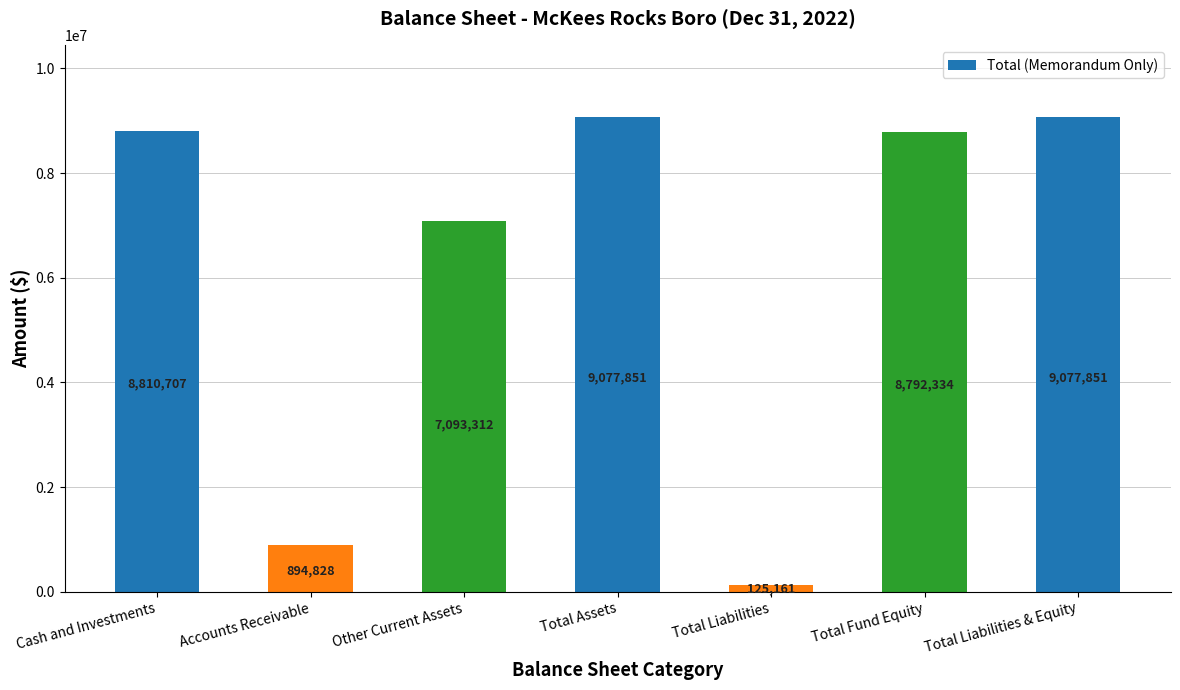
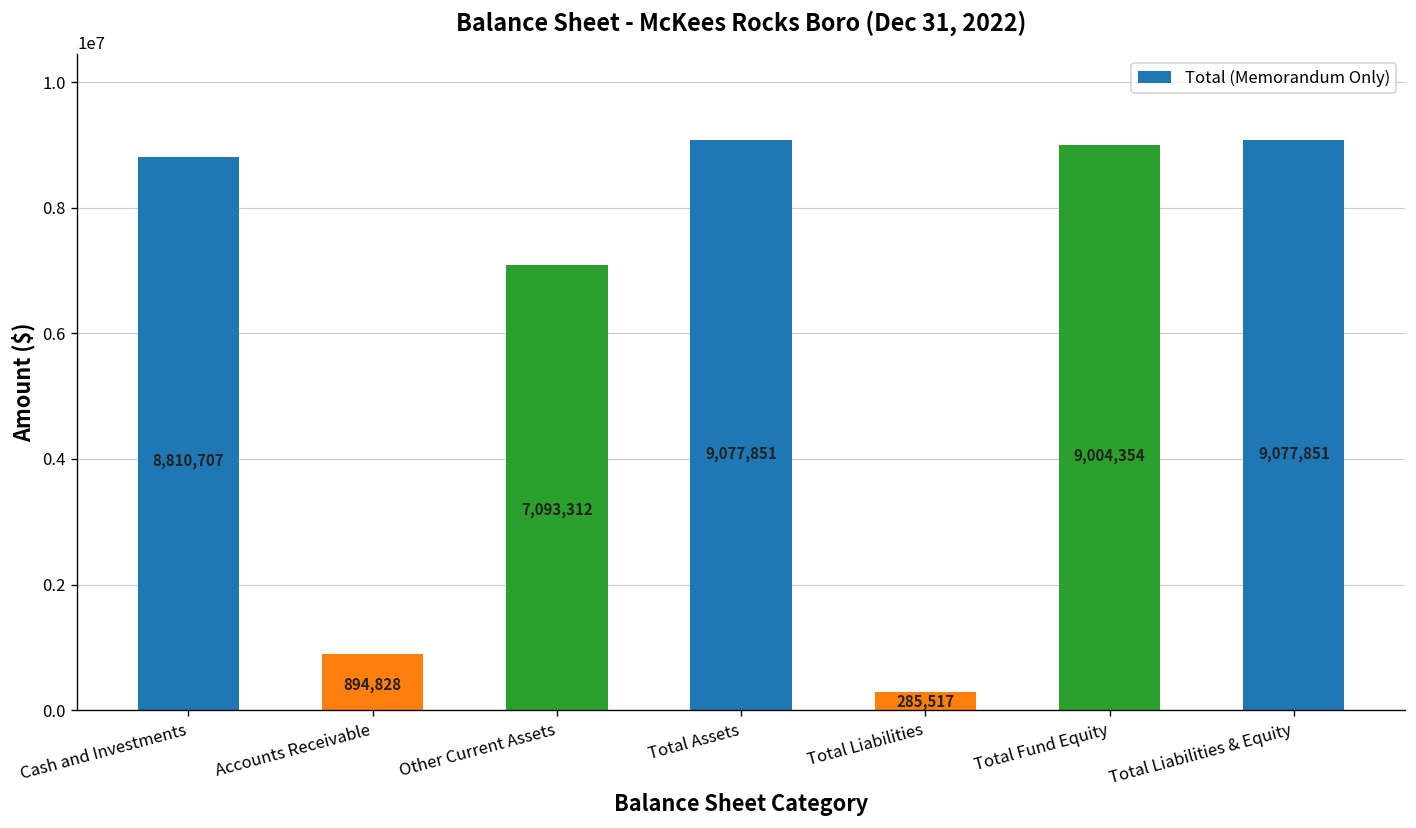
Total Liabilities: 125,161 -> 285,517
Total Fund Equity: 8,792,334 -> 9,004,354
